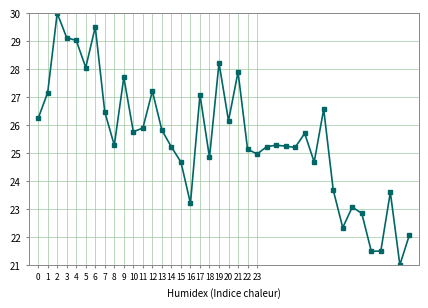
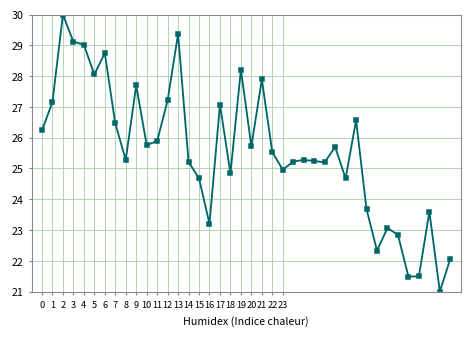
6: 29.5 -> 28.7
13: 25.8 -> 29.4
20: 26.2 -> 25.7
22: 25.1 -> 25.5
